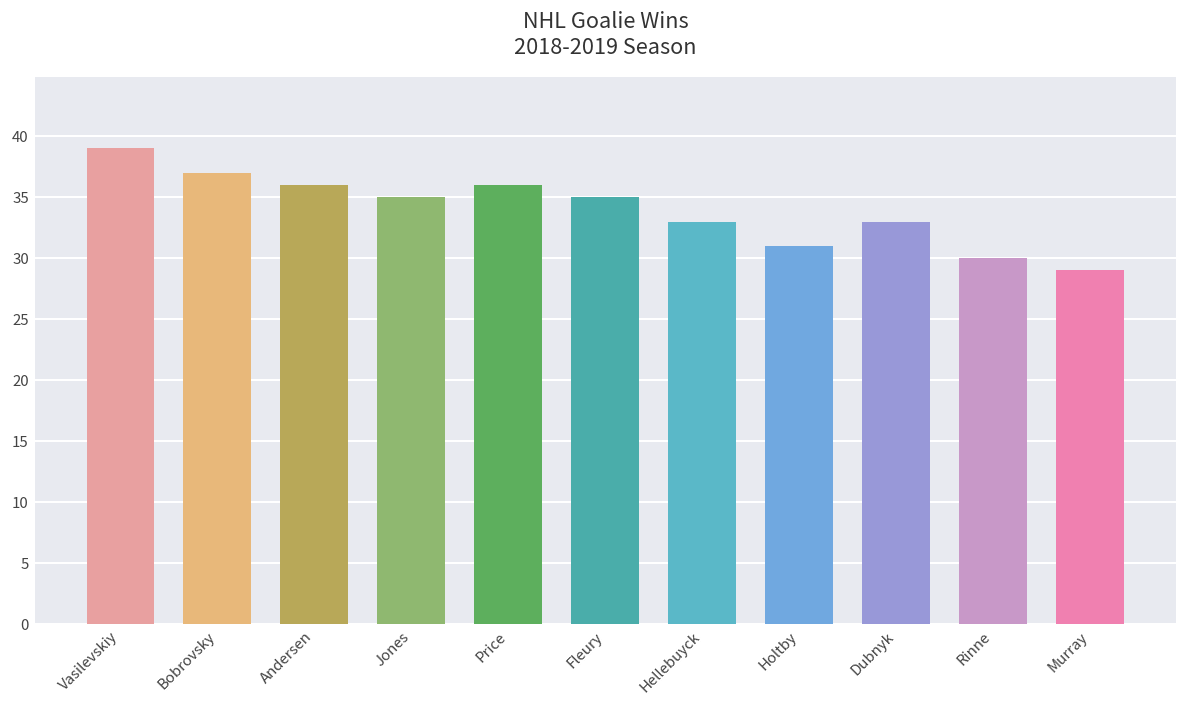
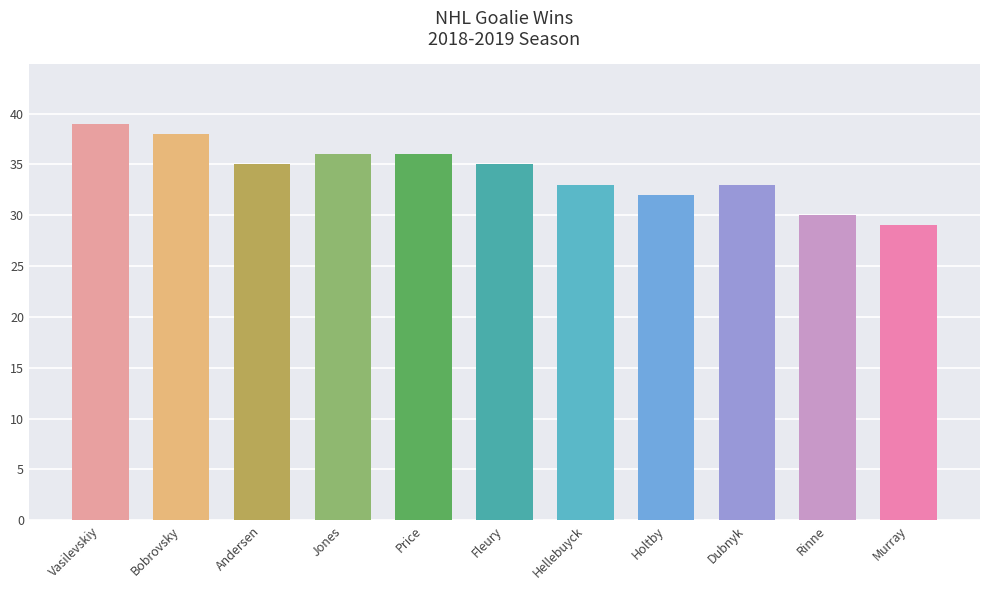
Bobrovsky: 37 -> 38
Andersen: 36 -> 35
Jones: 35 -> 36
Holtby: 31 -> 32
